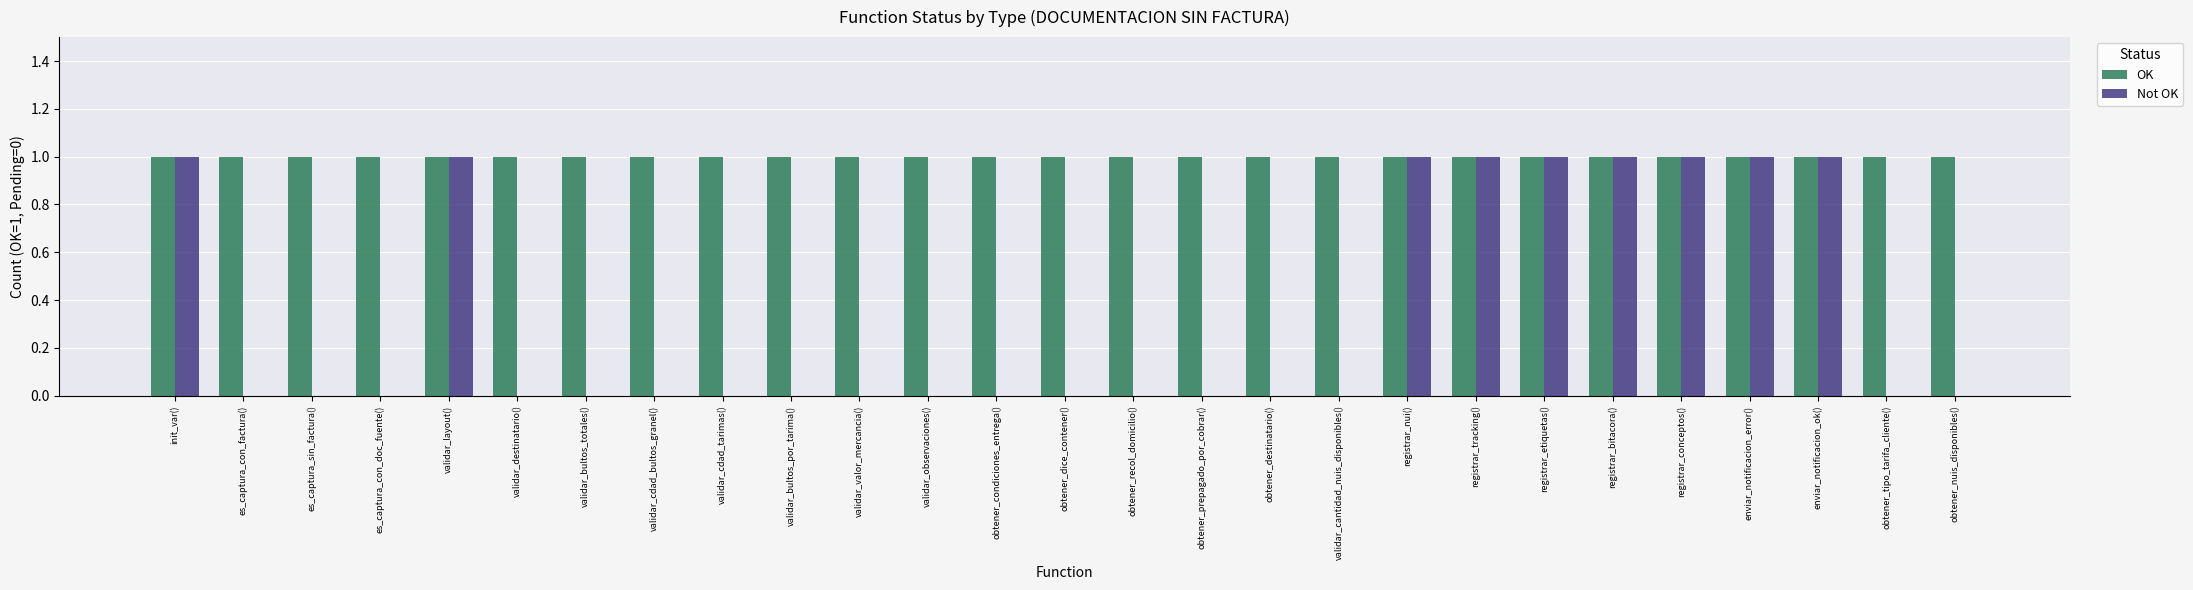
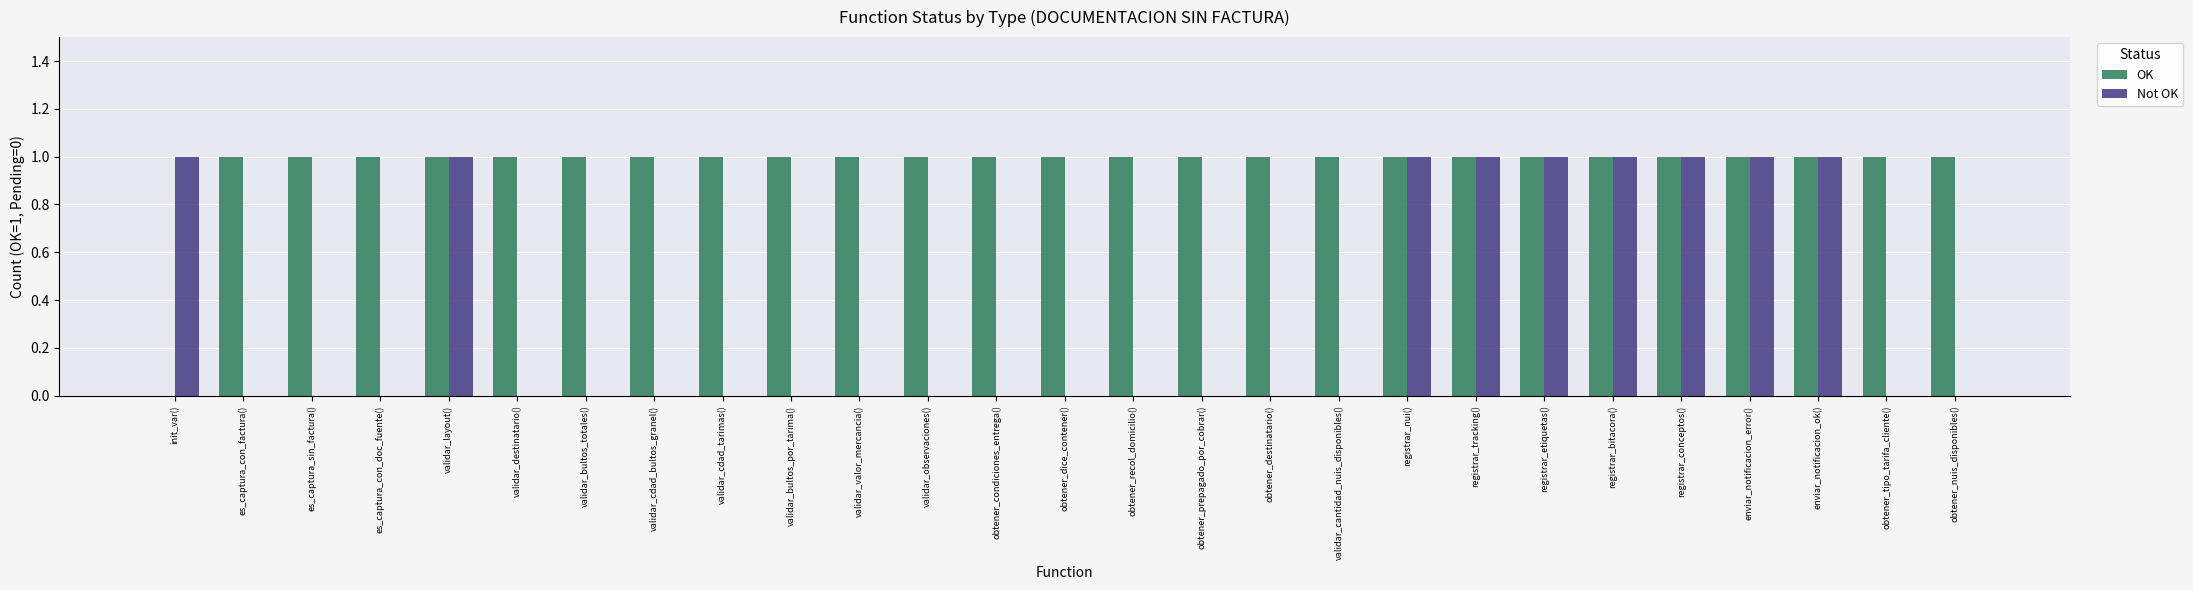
OK, init_var(): 1 -> 0
